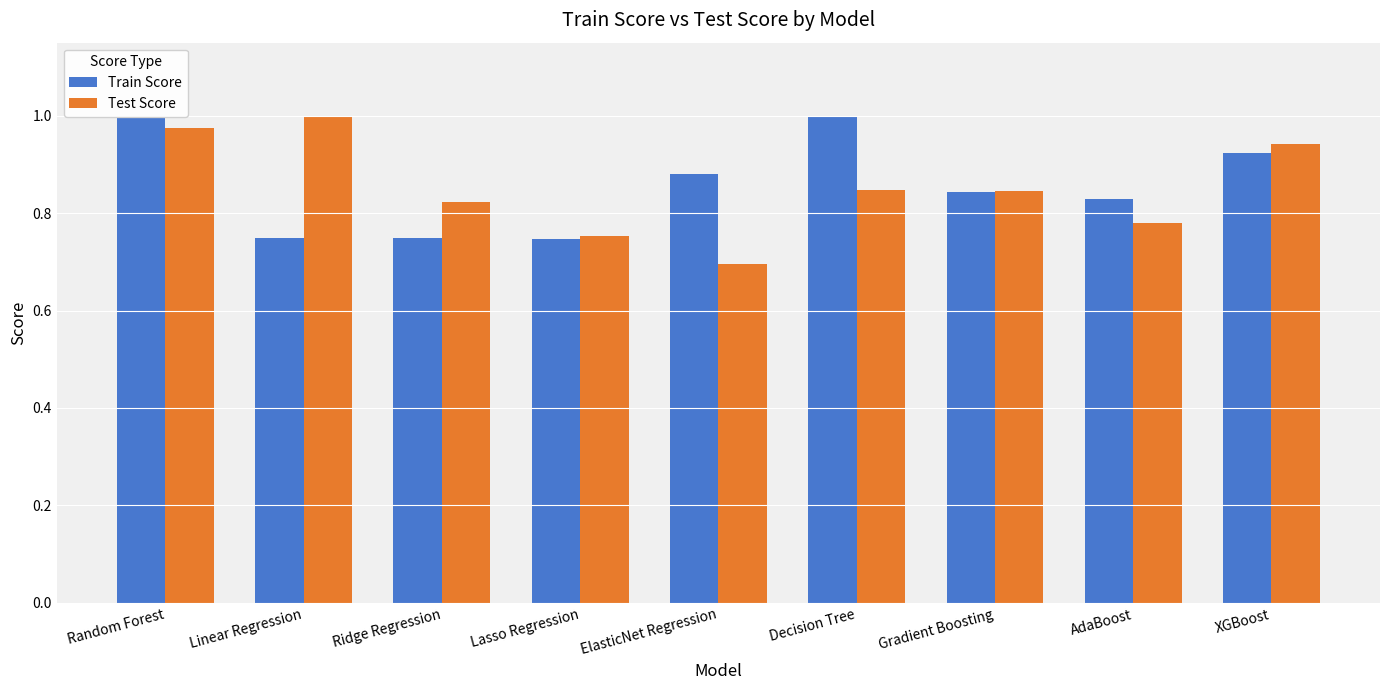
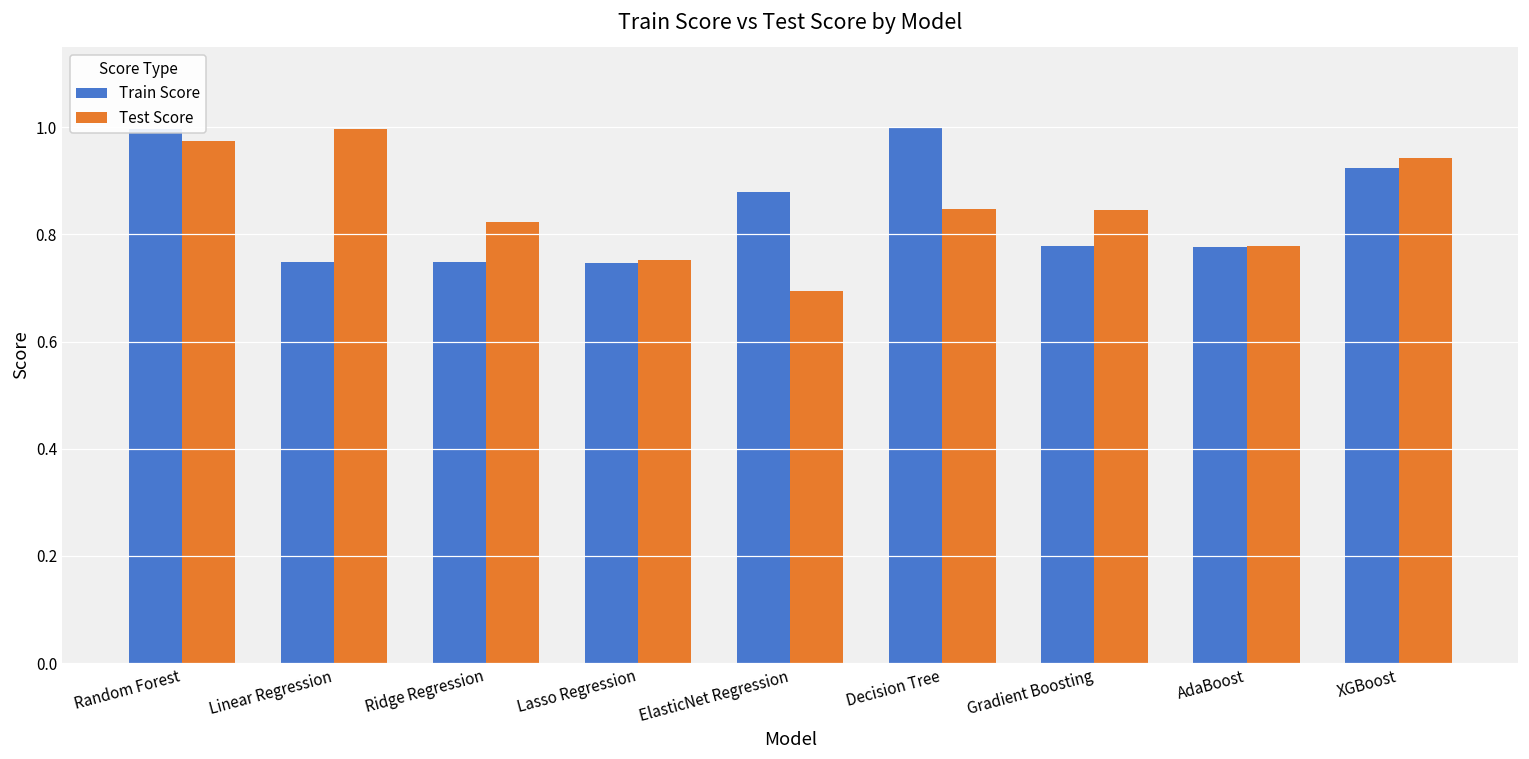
Train Score, Gradient Boosting: 0.84 -> 0.78
Train Score, AdaBoost: 0.83 -> 0.78
